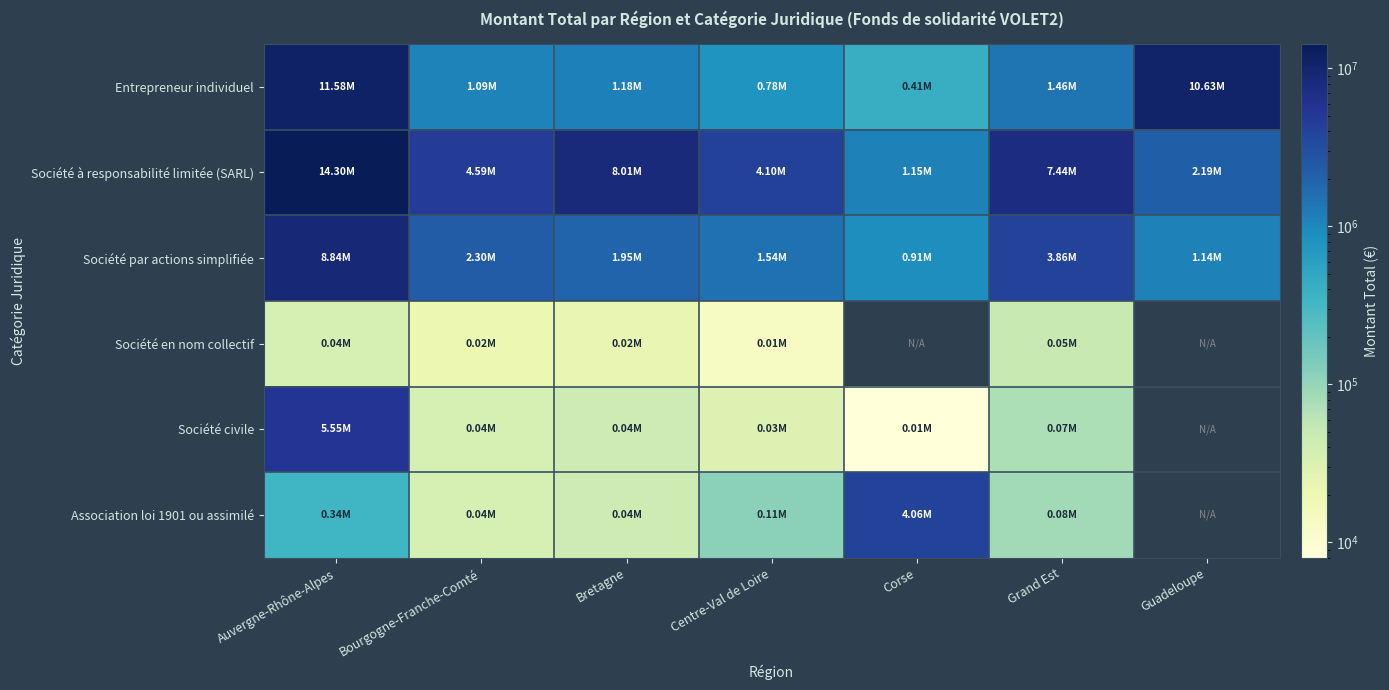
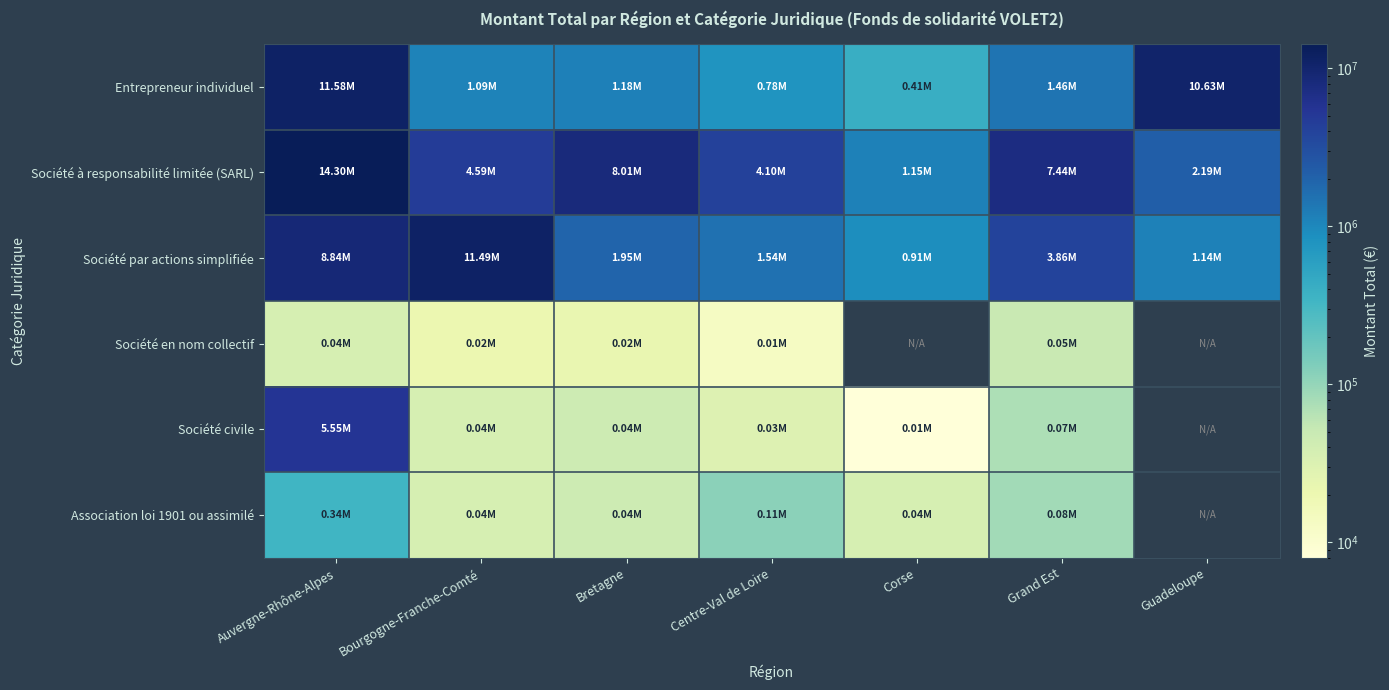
Société par actions simplifiée, Bourgogne-Franche-Comté: 2.30M -> 11.49M
Association loi 1901 ou assimilé, Corse: 4.06M -> 0.04M
